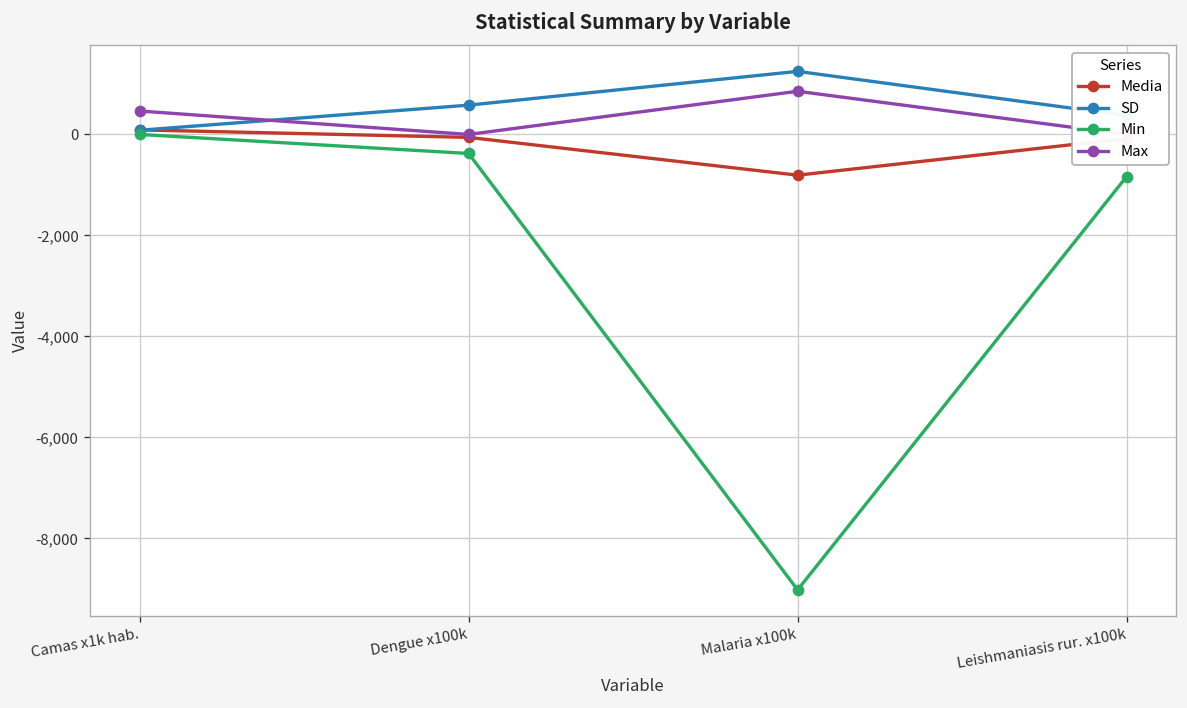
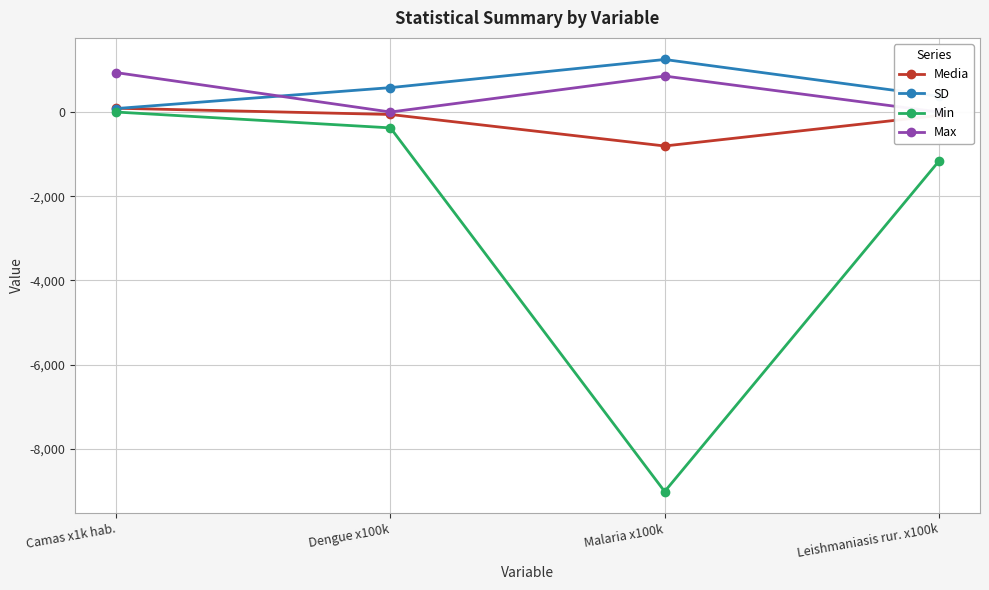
Max, Camas x1k hab.: 500 -> 900
Min, Leishmaniasis rur. x100k: -800 -> -1,200
